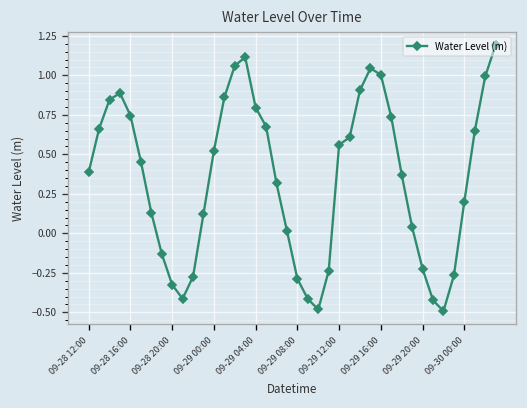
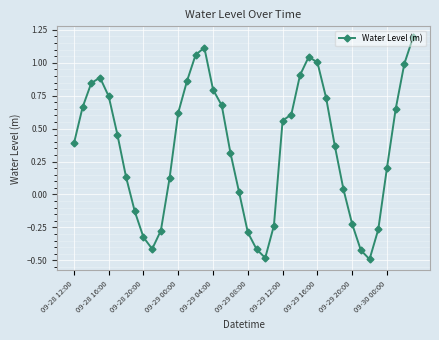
09-29 00:00: 0.52 -> 0.62
